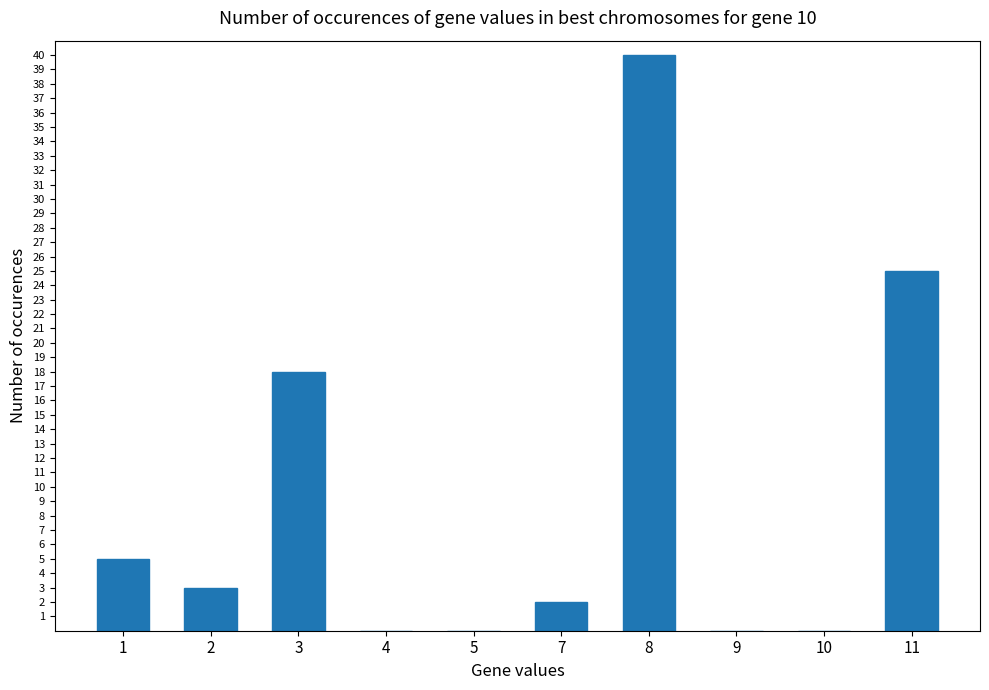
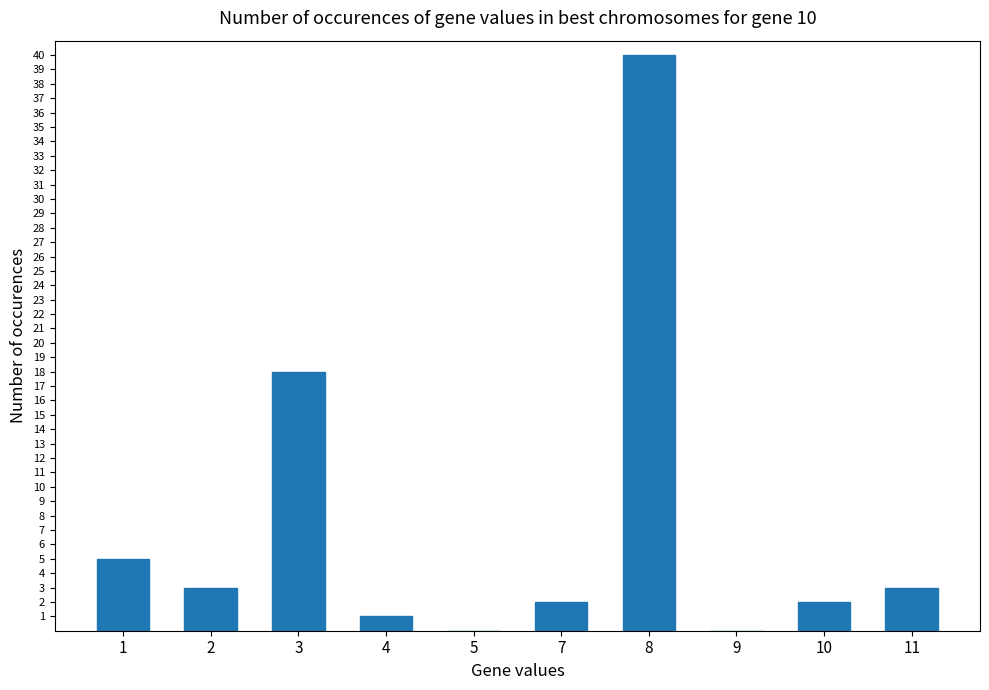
4: 0 -> 1
10: 0 -> 2
11: 25 -> 3
